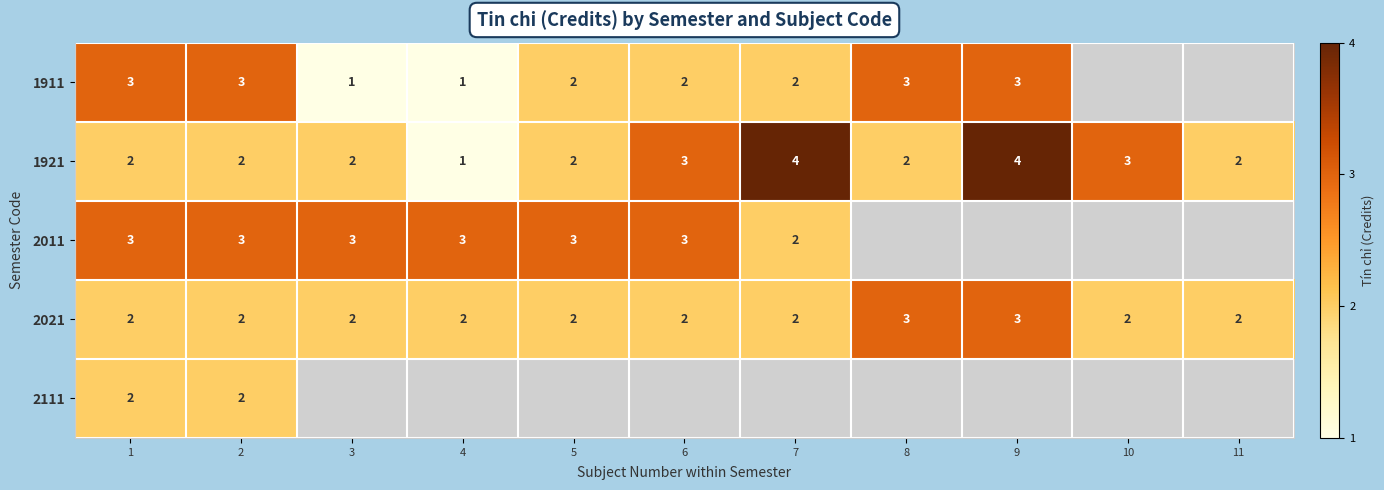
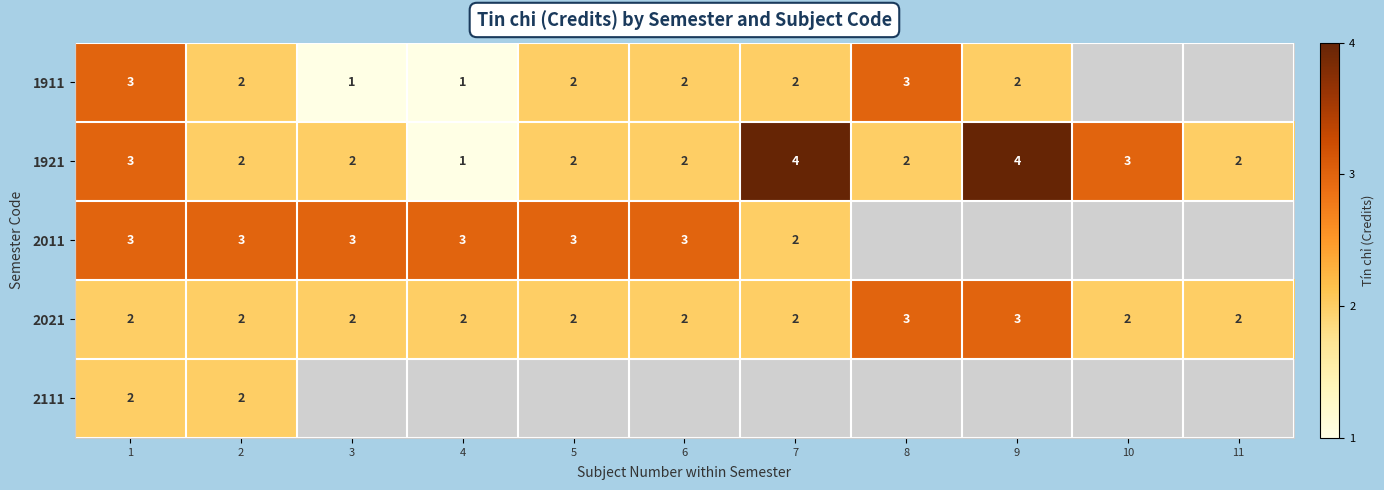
1911, 2: 3 -> 2
1911, 9: 3 -> 2
1921, 1: 2 -> 3
1921, 6: 3 -> 2
